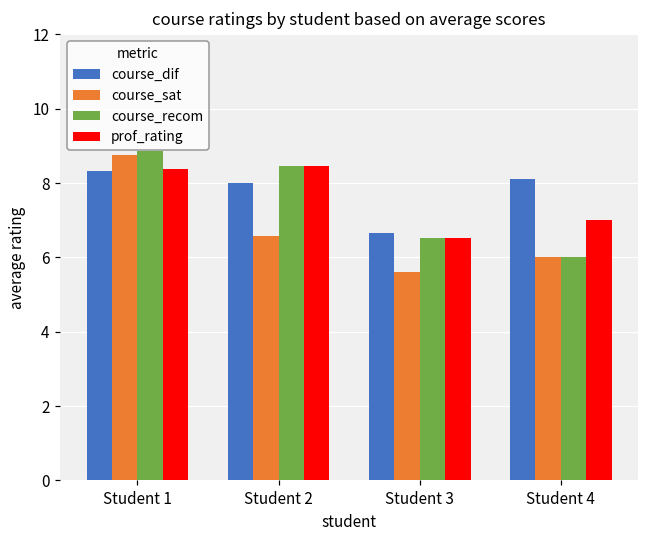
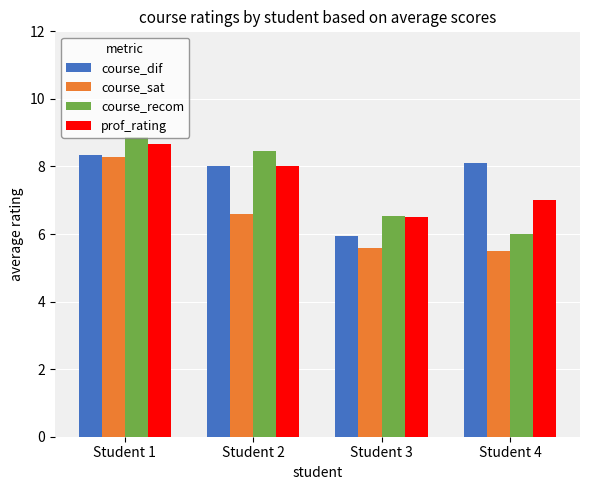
course_sat, Student 1: 8.8 -> 8.3
prof_rating, Student 1: 8.4 -> 8.7
prof_rating, Student 2: 8.5 -> 8.0
course_dif, Student 3: 6.7 -> 5.9
course_sat, Student 4: 6.0 -> 5.5
